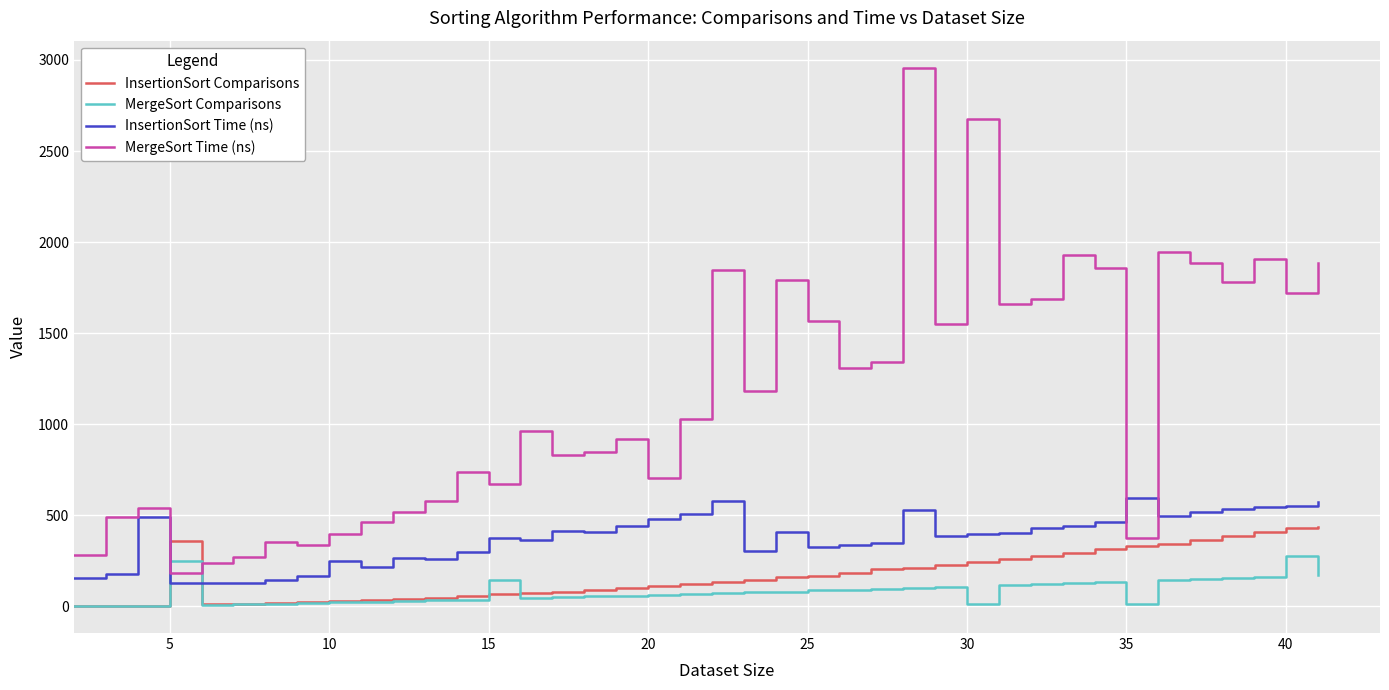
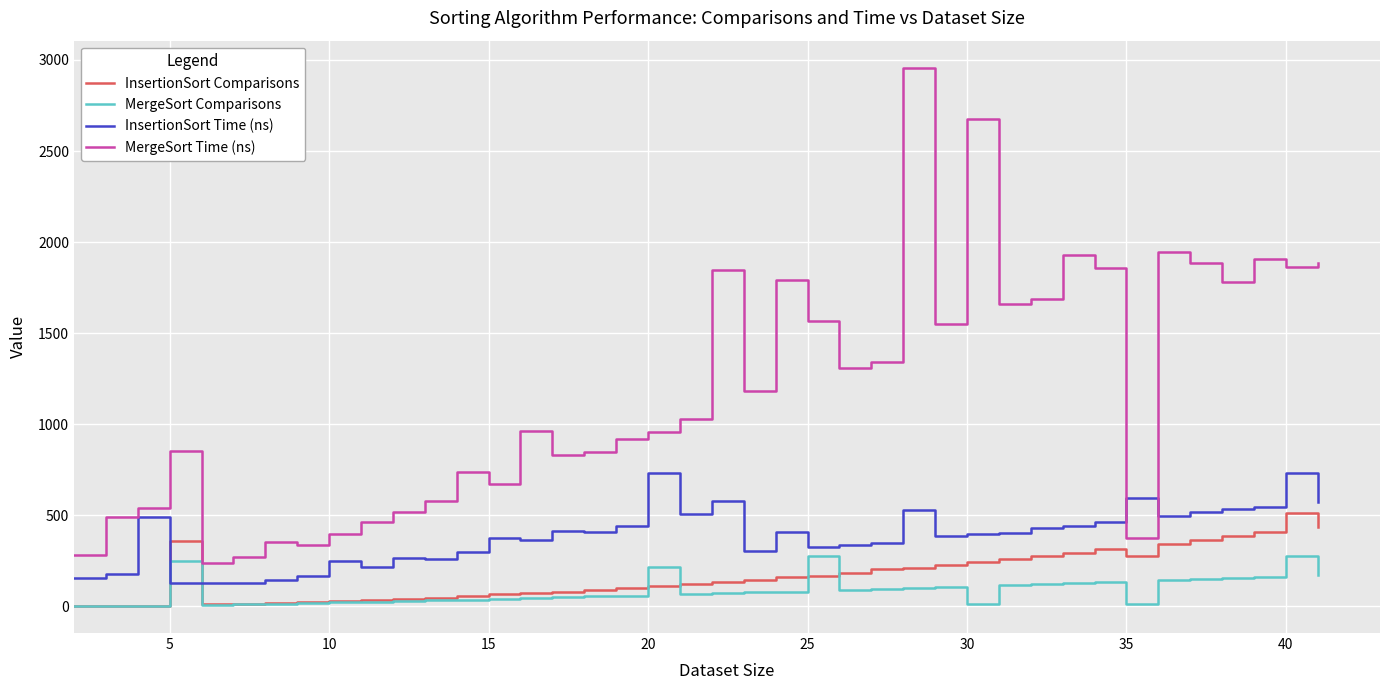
MergeSort Time (ns), 5: 180 -> 850
MergeSort Comparisons, 15: 150 -> 40
MergeSort Comparisons, 20: 60 -> 220
InsertionSort Time (ns), 20: 480 -> 730
MergeSort Time (ns), 20: 710 -> 960
MergeSort Comparisons, 25: 90 -> 270
InsertionSort Comparisons, 35: 330 -> 280
InsertionSort Comparisons, 40: 430 -> 510
InsertionSort Time (ns), 40: 550 -> 730
MergeSort Time (ns), 40: 1720 -> 1860
